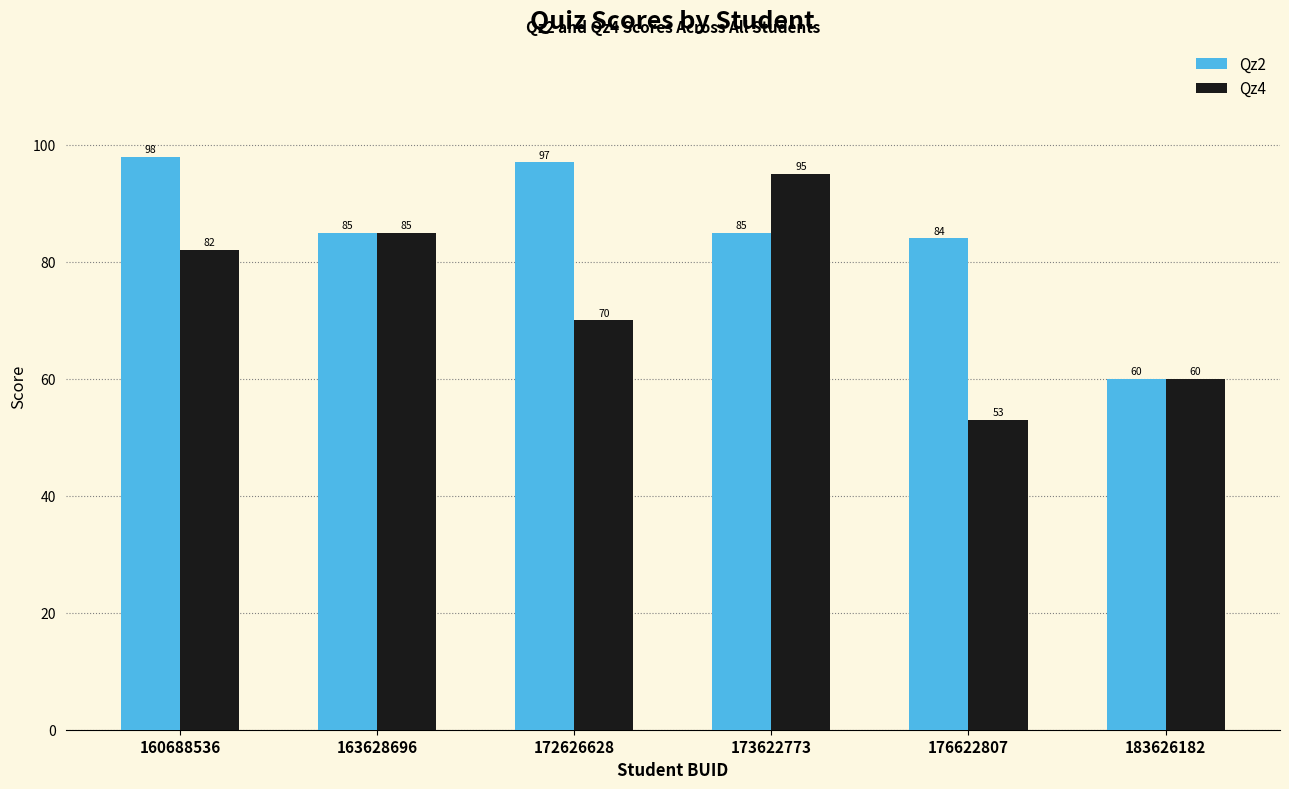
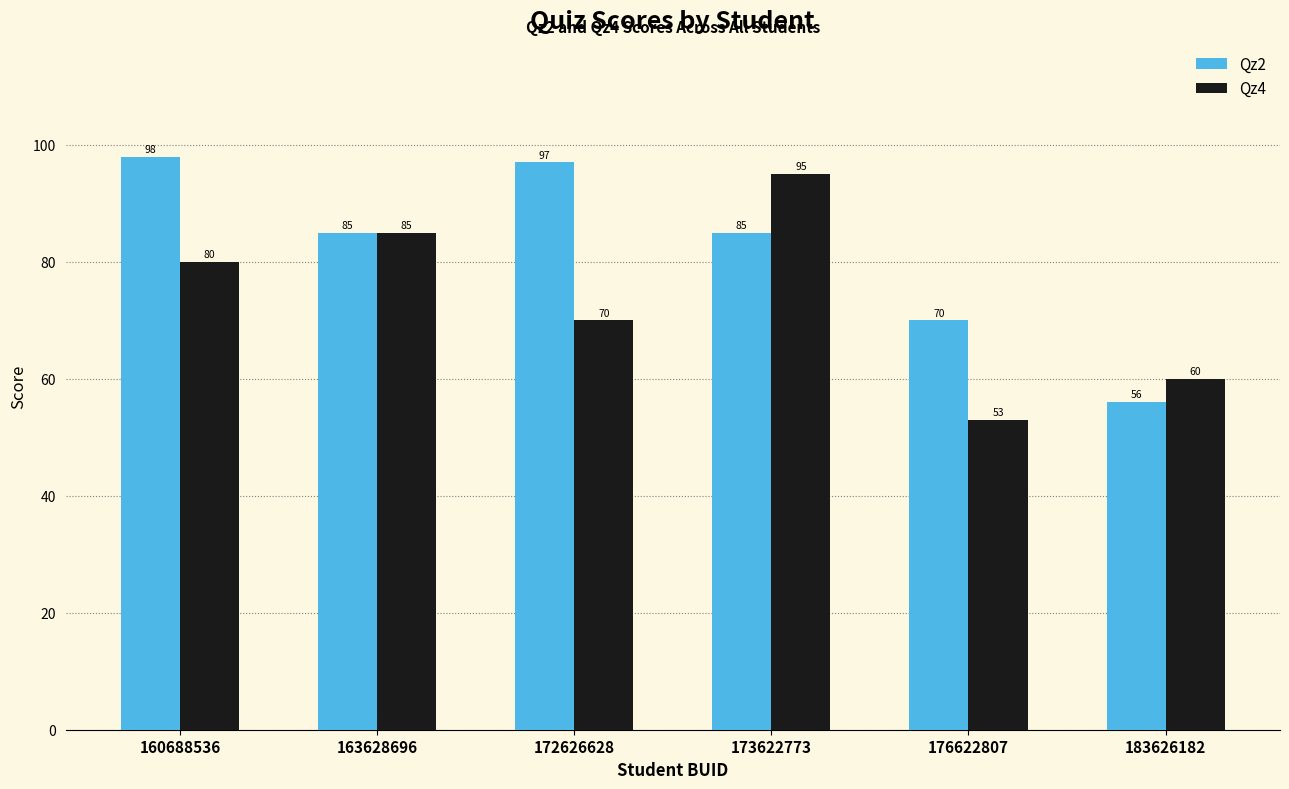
Qz4, 160688536: 82 -> 80
Qz2, 176622807: 84 -> 70
Qz2, 183626182: 60 -> 56
